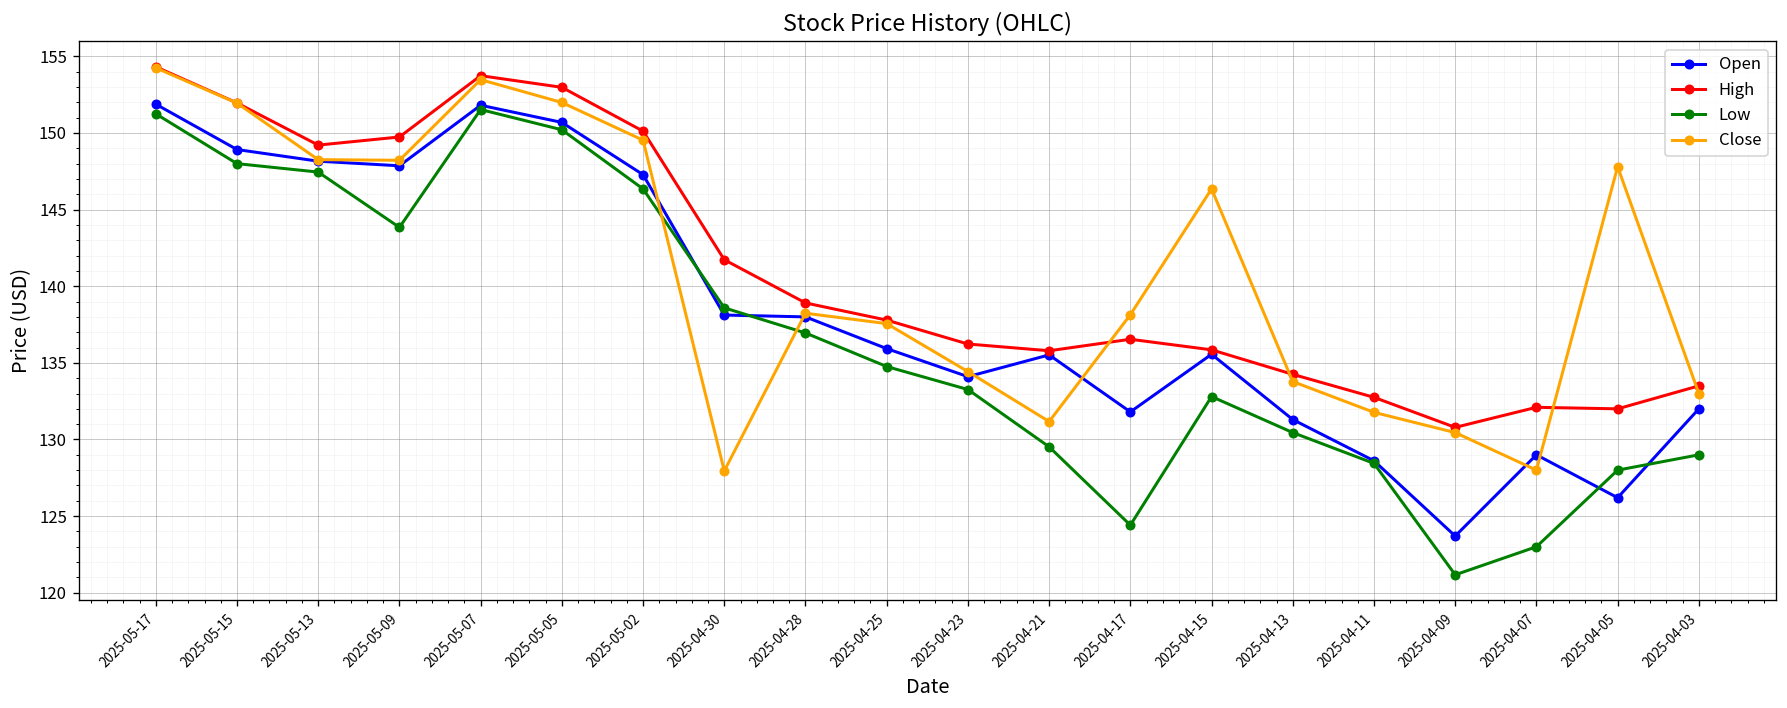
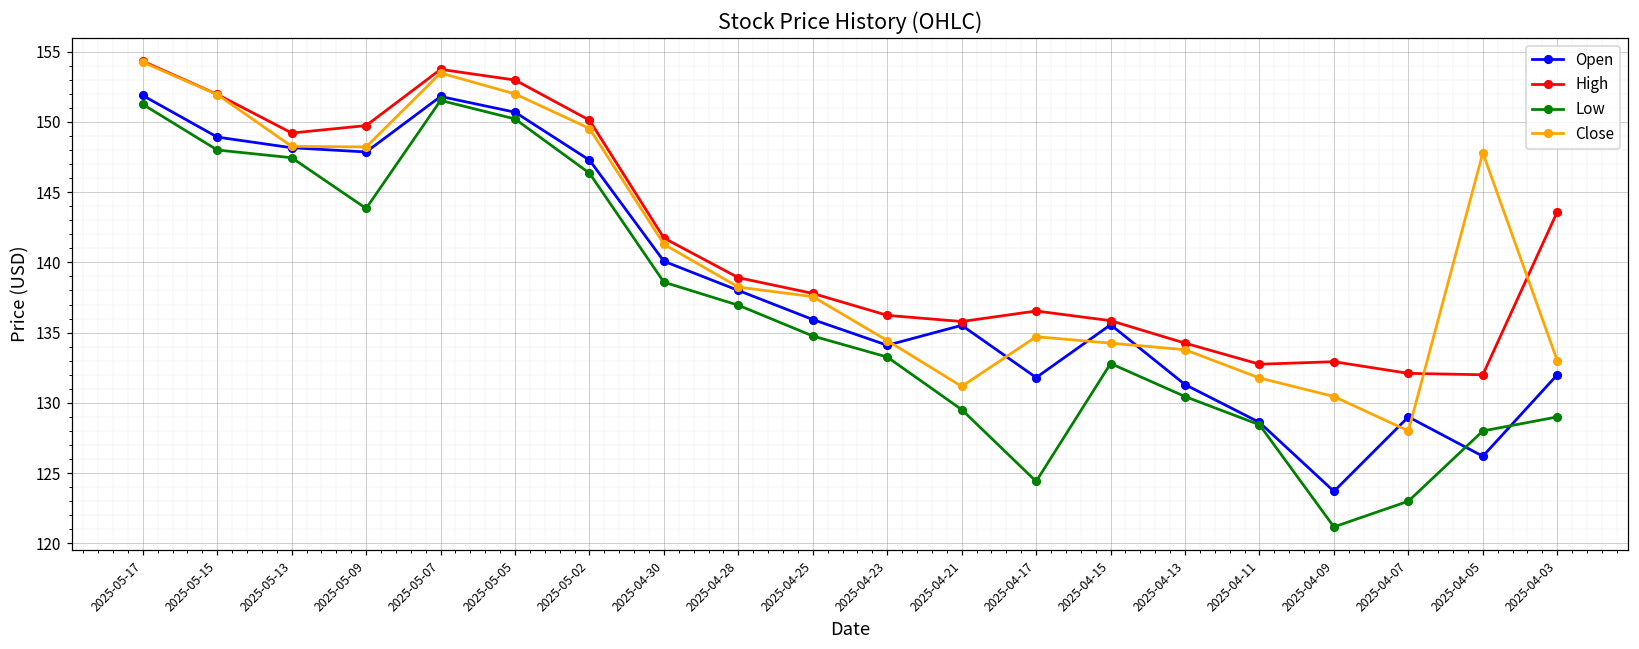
Open, 2025-04-30: 138.1 -> 140.1
Close, 2025-04-30: 128.0 -> 141.3
Close, 2025-04-17: 138.1 -> 134.7
Close, 2025-04-15: 146.4 -> 134.3
High, 2025-04-09: 130.8 -> 132.9
High, 2025-04-03: 133.5 -> 143.6
